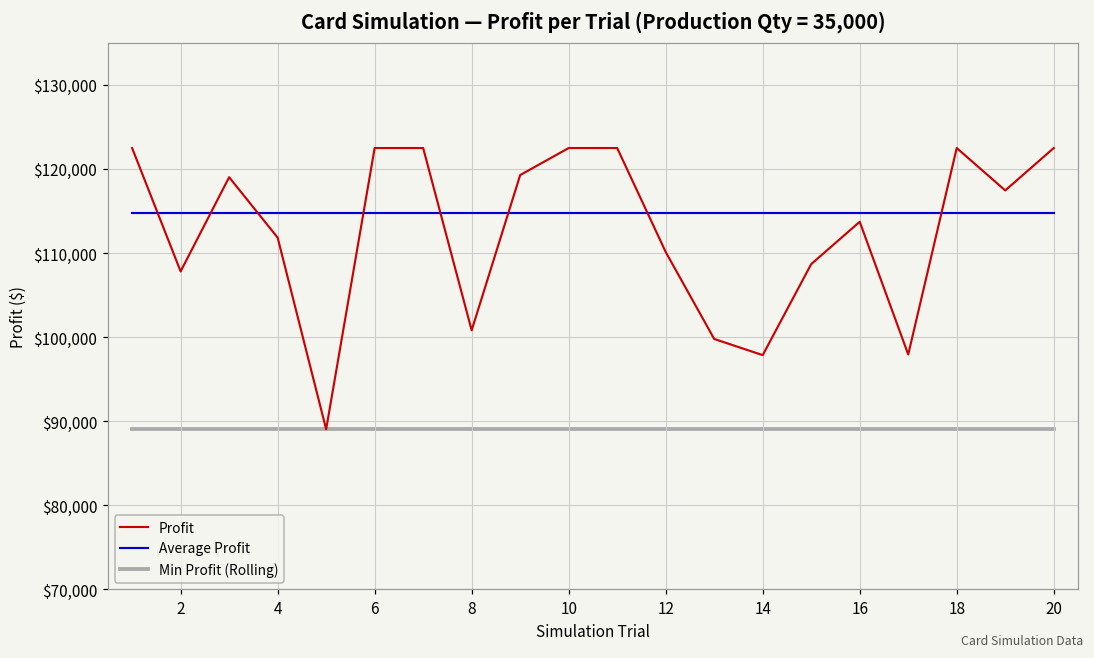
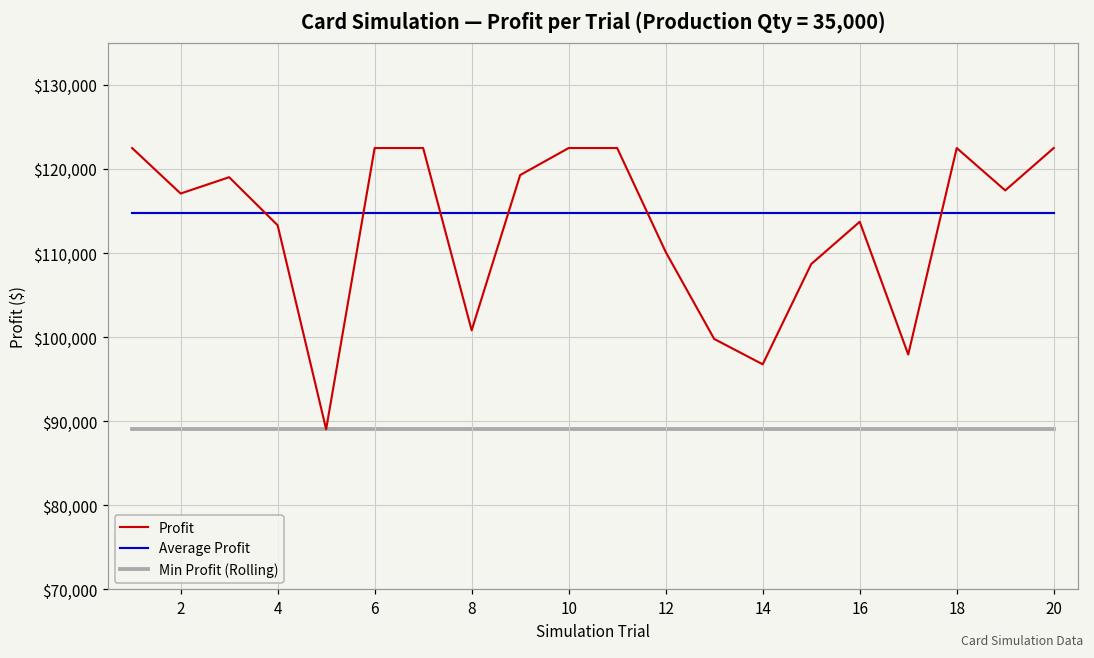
Profit, 2: $108,000 -> $117,000
Profit, 4: $112,000 -> $113,000
Profit, 14: $98,000 -> $97,000
